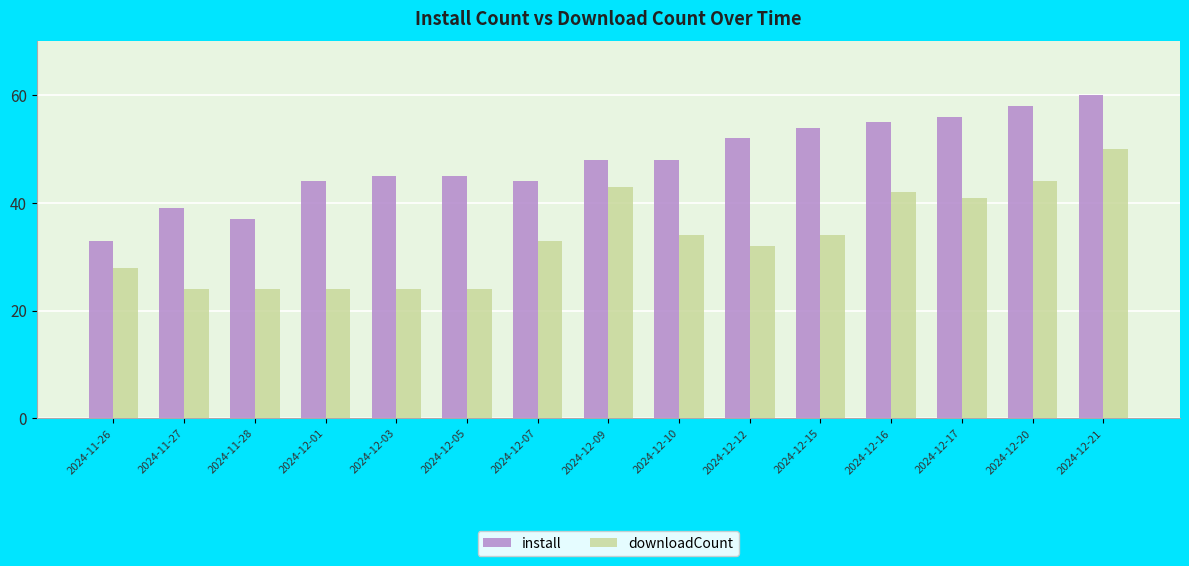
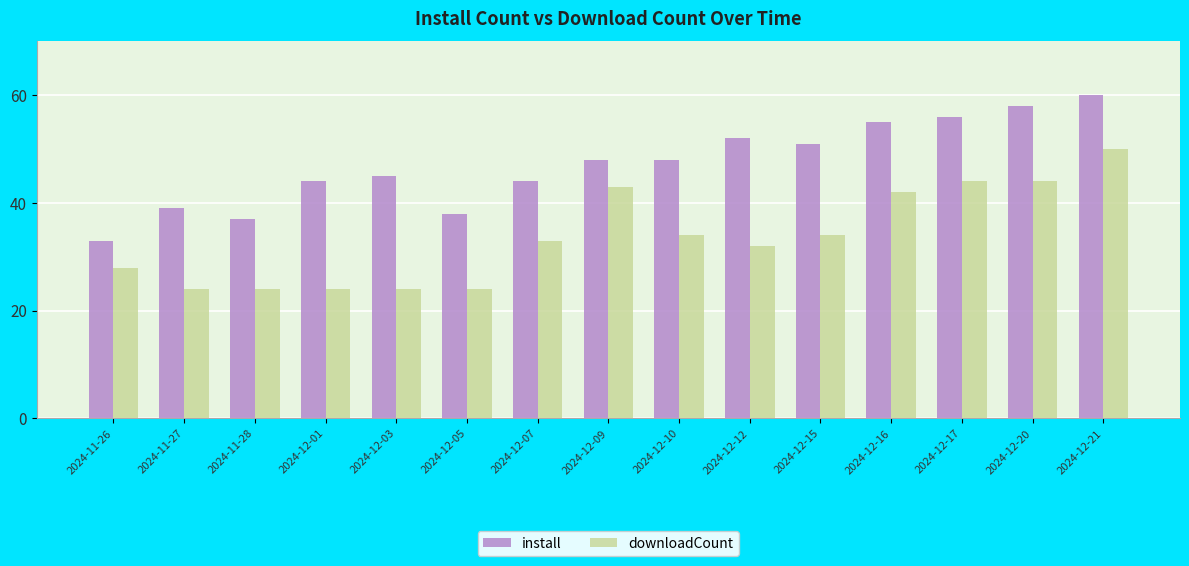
install, 2024-12-05: 45 -> 38
install, 2024-12-15: 54 -> 51
downloadCount, 2024-12-17: 41 -> 44
